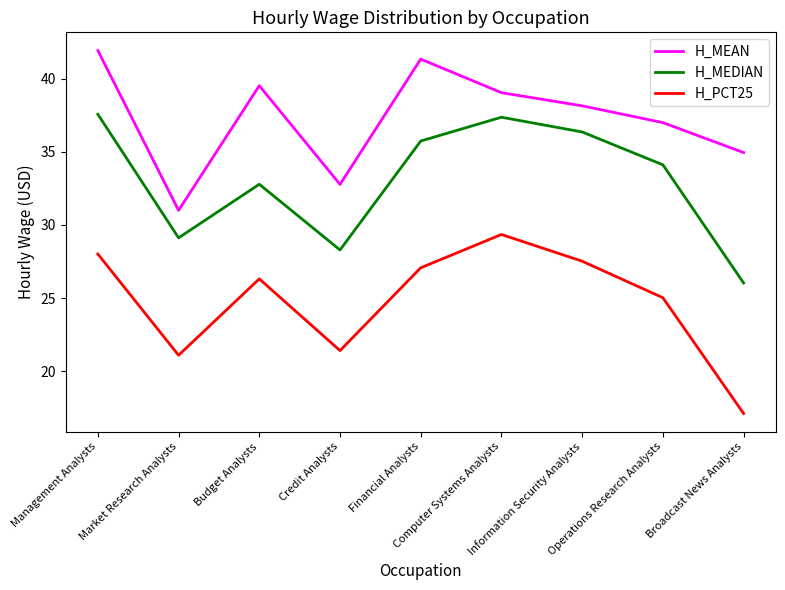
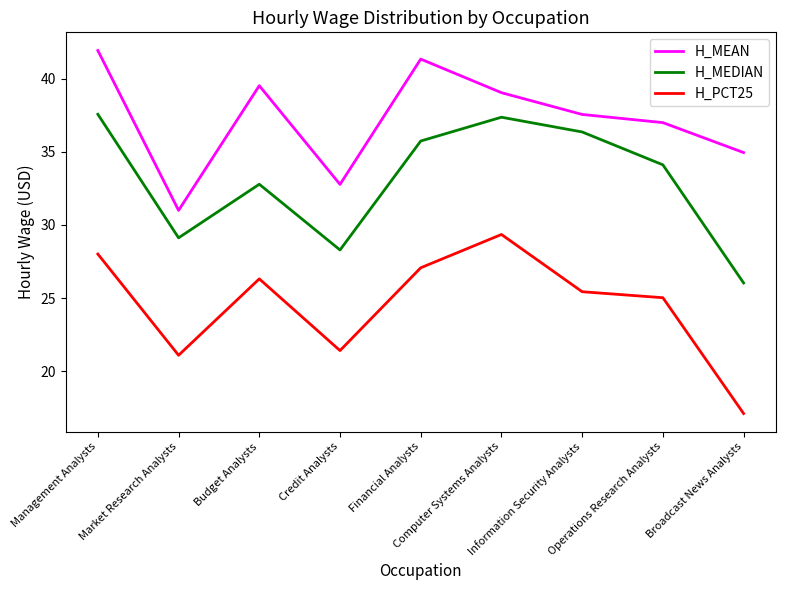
H_MEAN, Information Security Analysts: 38.2 -> 37.6
H_PCT25, Information Security Analysts: 27.5 -> 25.4
